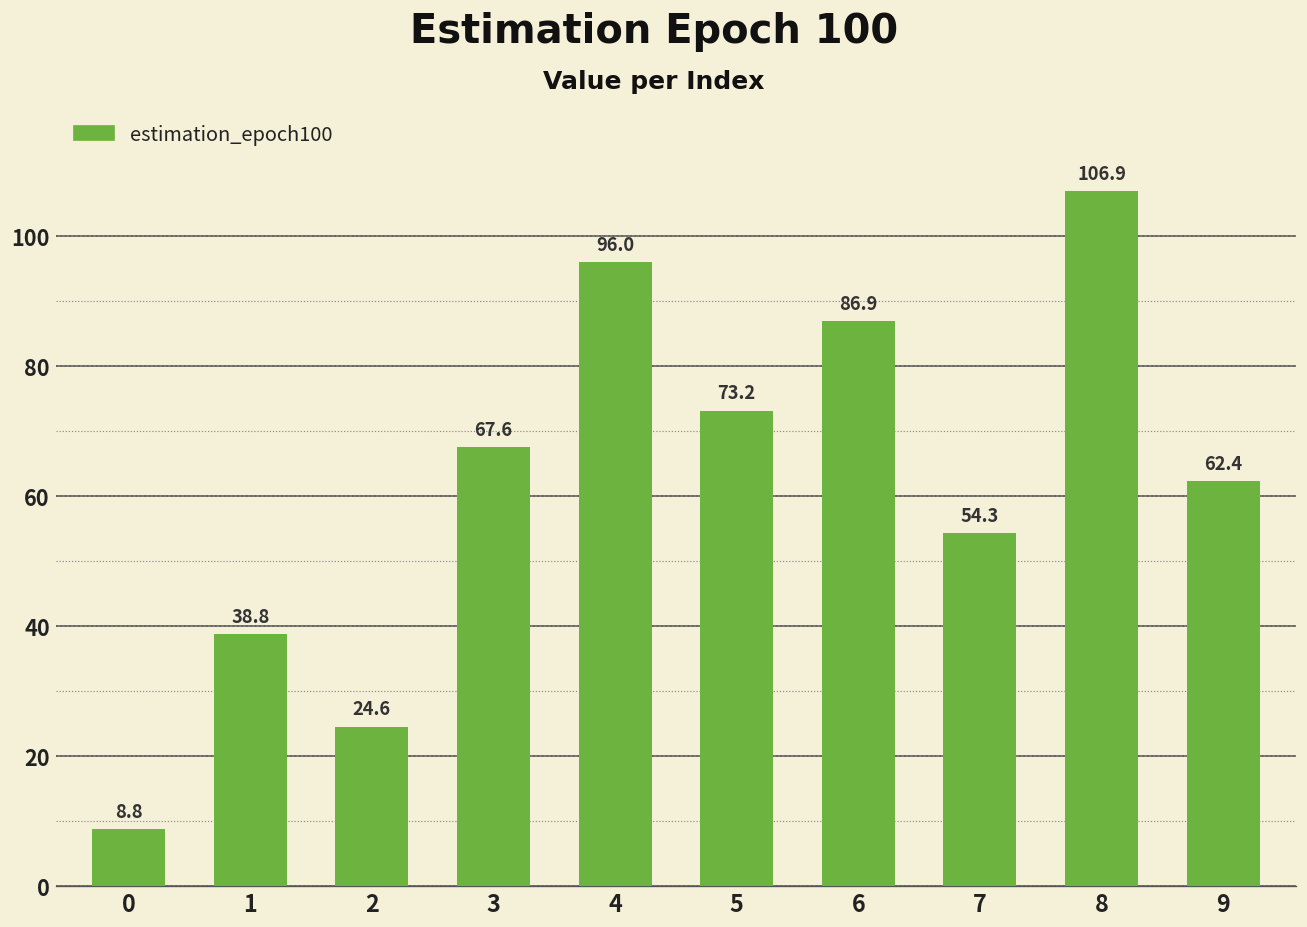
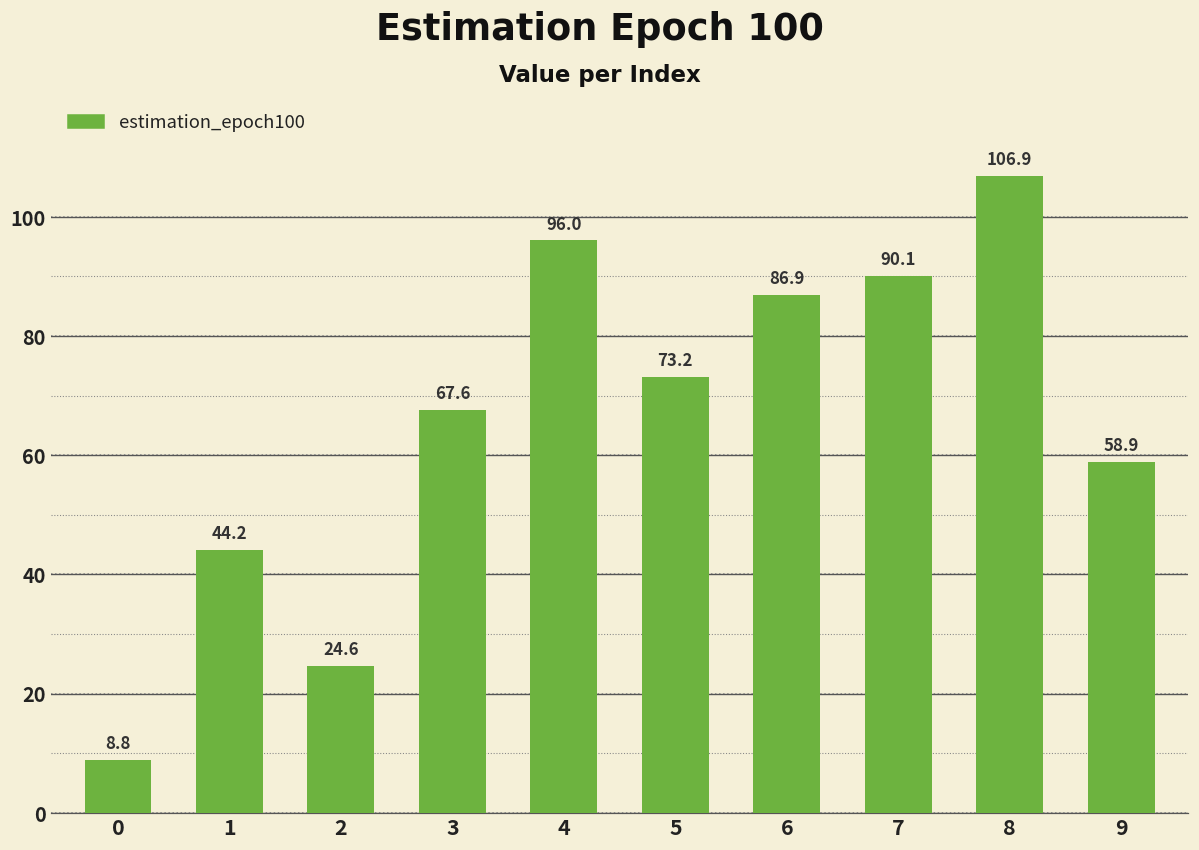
1: 38.8 -> 44.2
7: 54.3 -> 90.1
9: 62.4 -> 58.9
